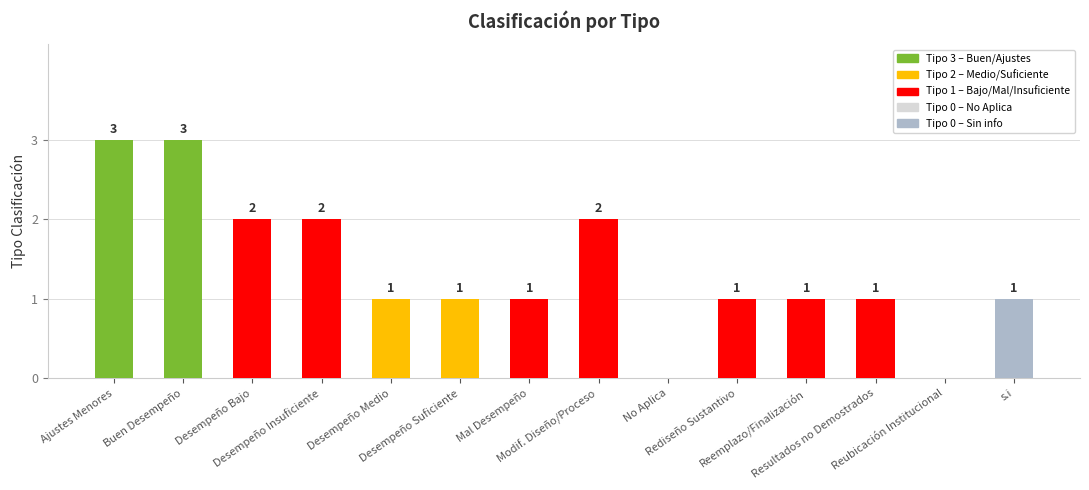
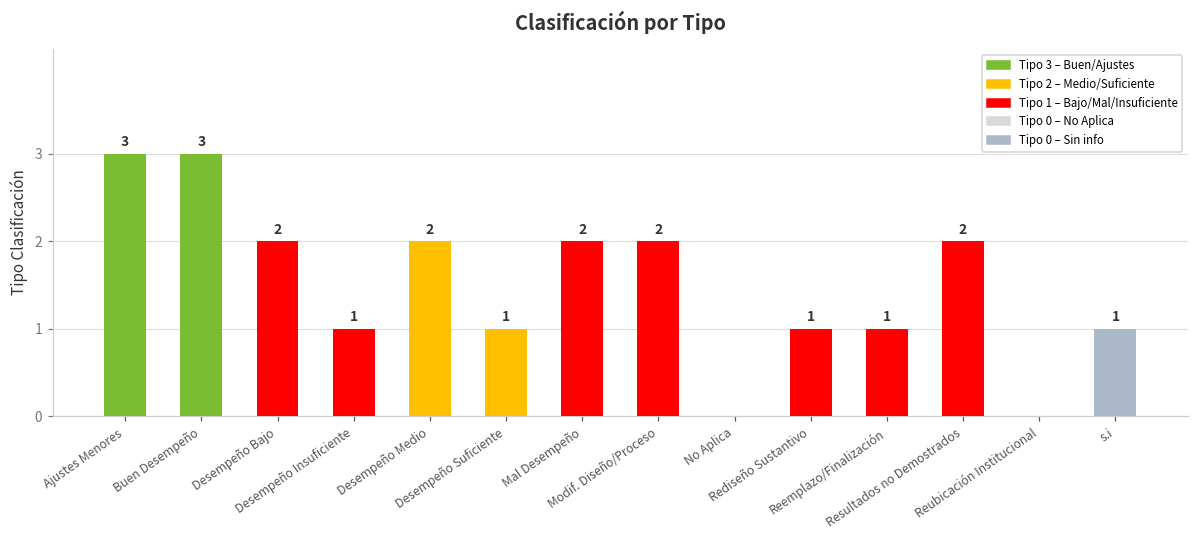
Desempeño Insuficiente: 2 -> 1
Desempeño Medio: 1 -> 2
Mal Desempeño: 1 -> 2
Resultados no Demostrados: 1 -> 2
